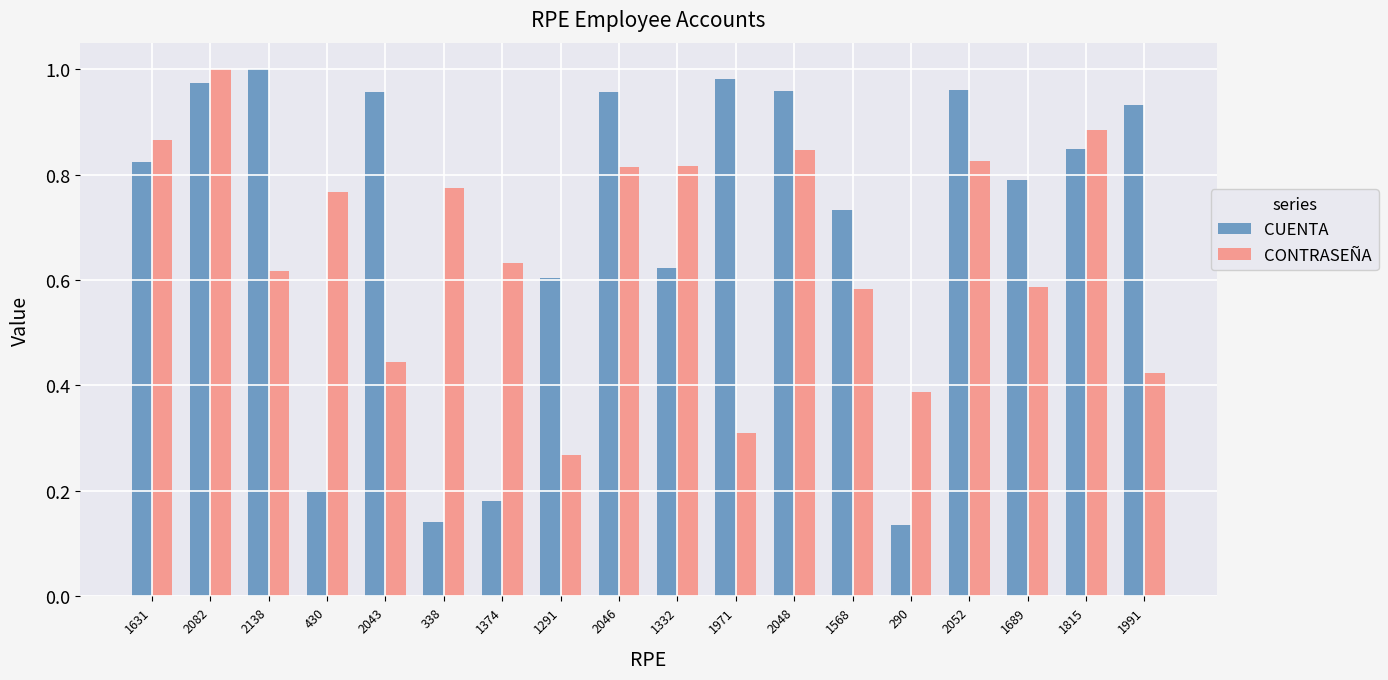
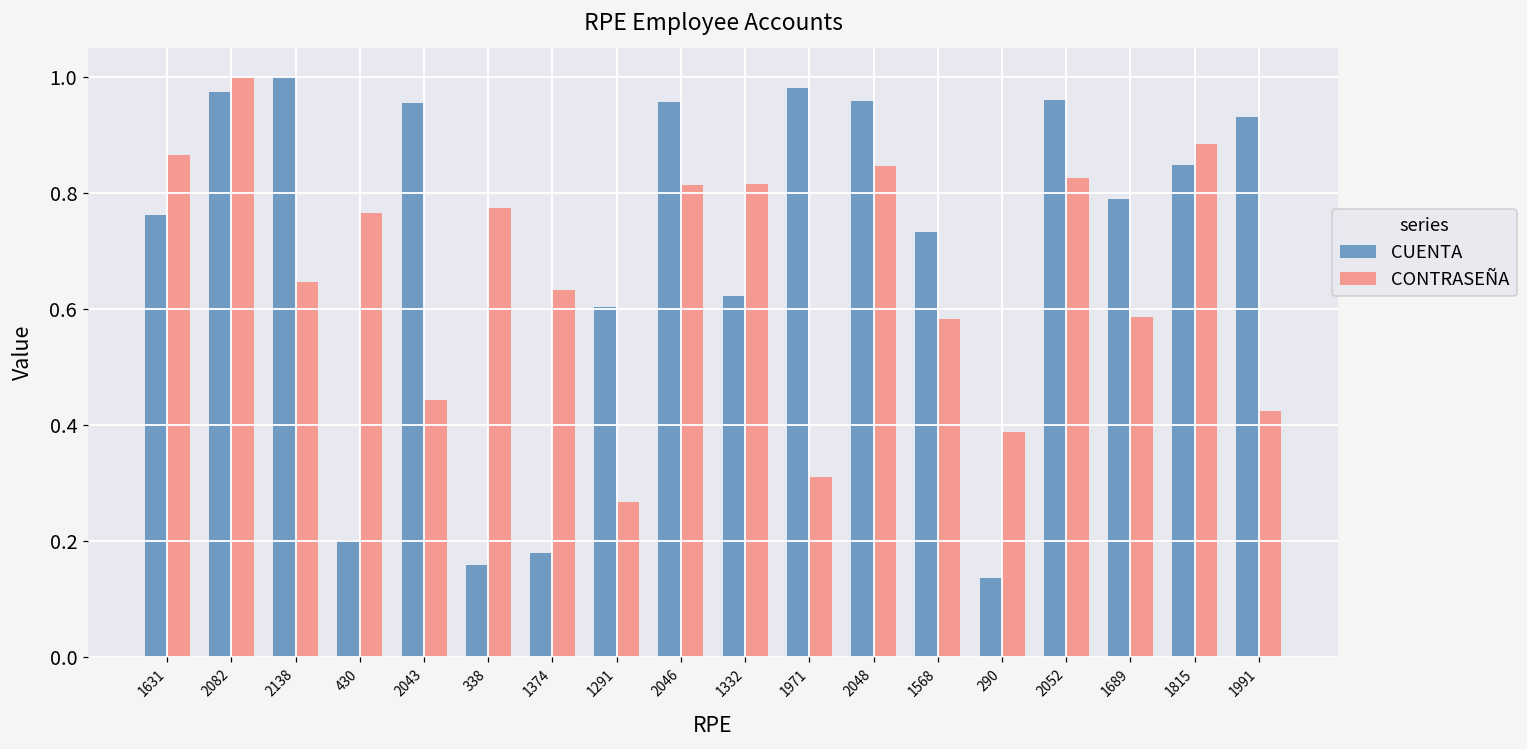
CUENTA, 1631: 0.82 -> 0.76
CONTRASEÑA, 2138: 0.62 -> 0.65
CUENTA, 338: 0.14 -> 0.16
